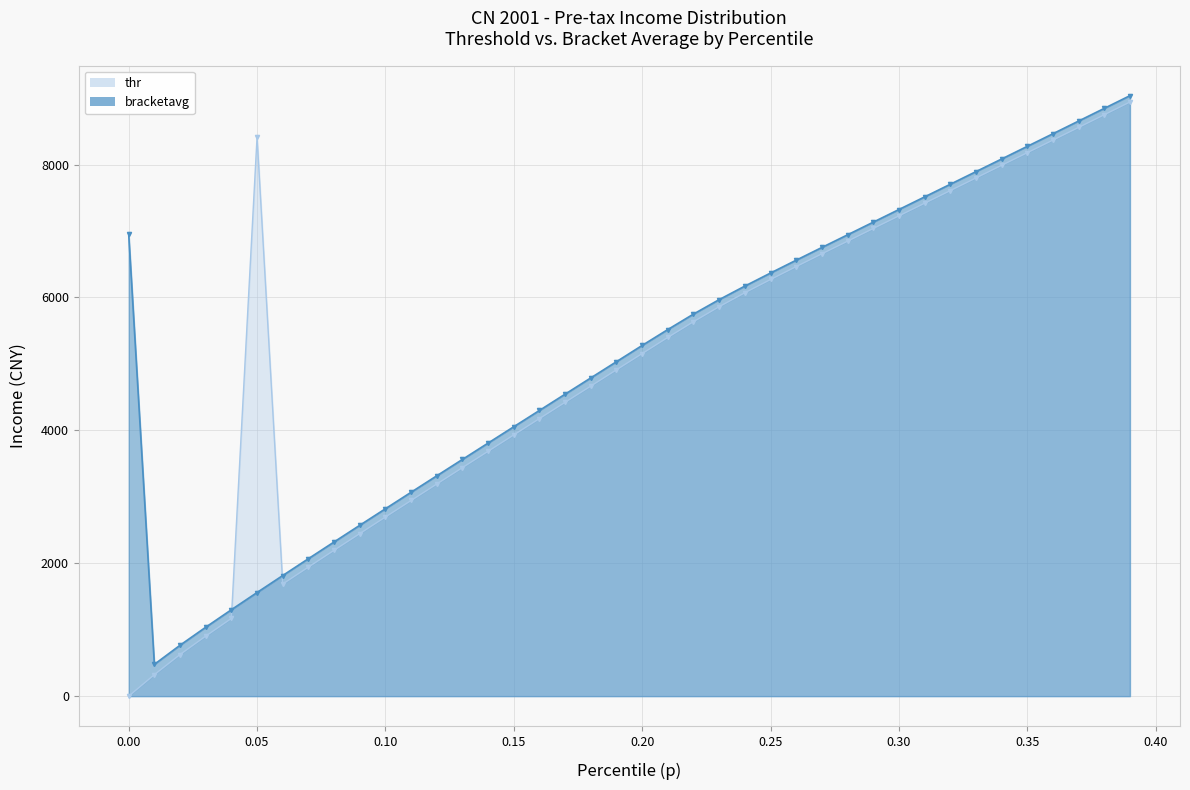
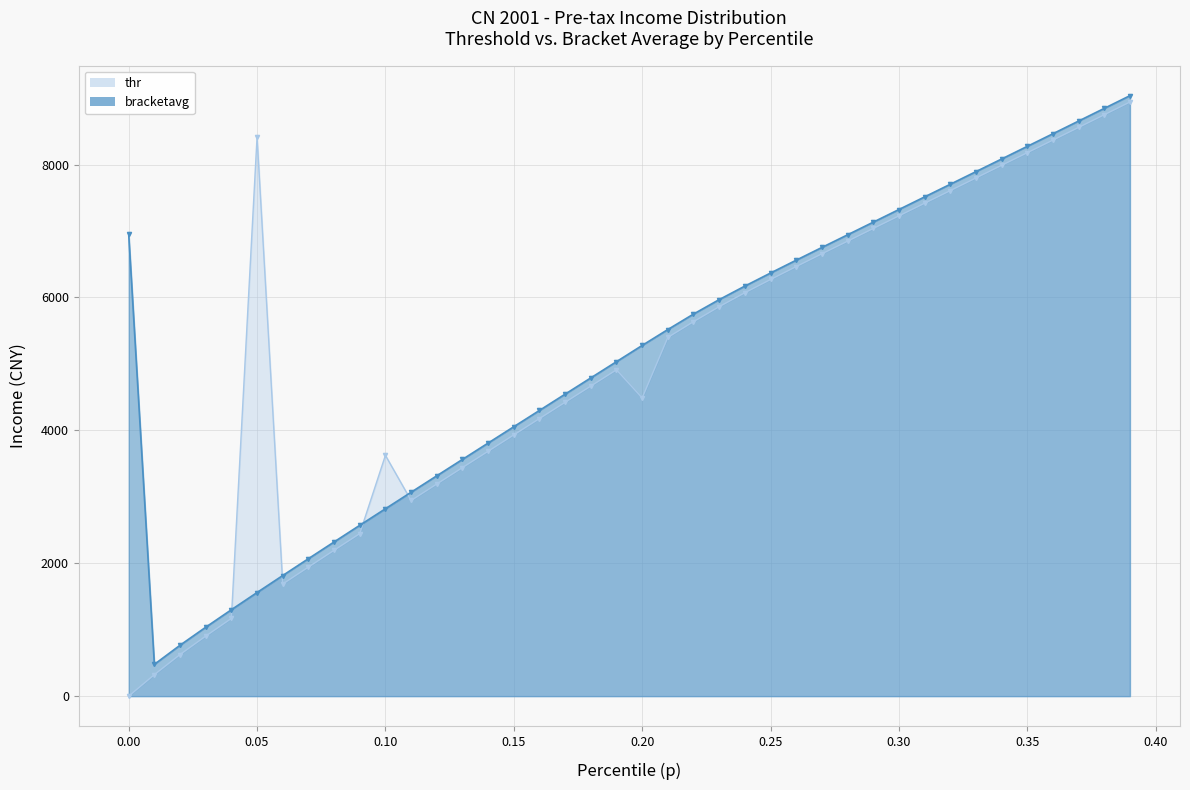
thr, 0.10: 2700 -> 3600
thr, 0.20: 5200 -> 4500
